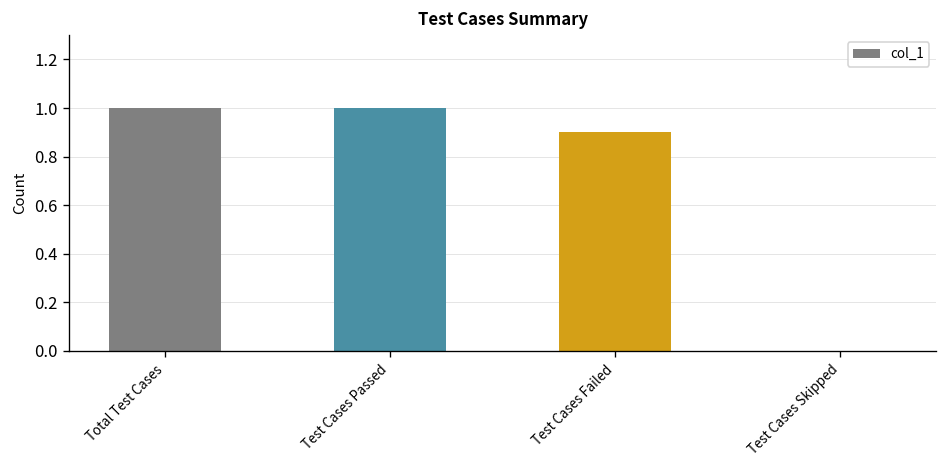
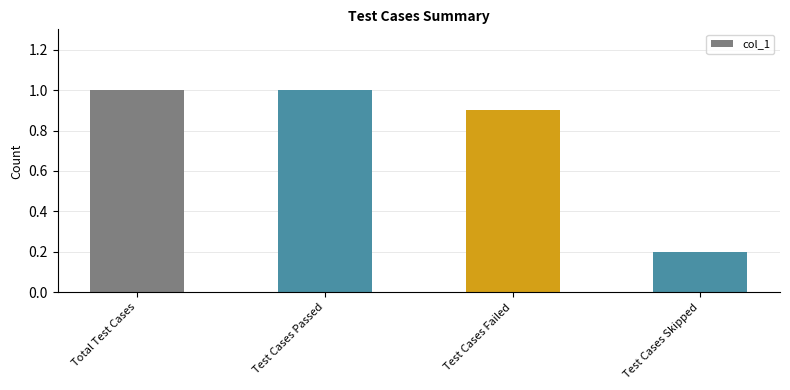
Test Cases Skipped: 0.0 -> 0.2
